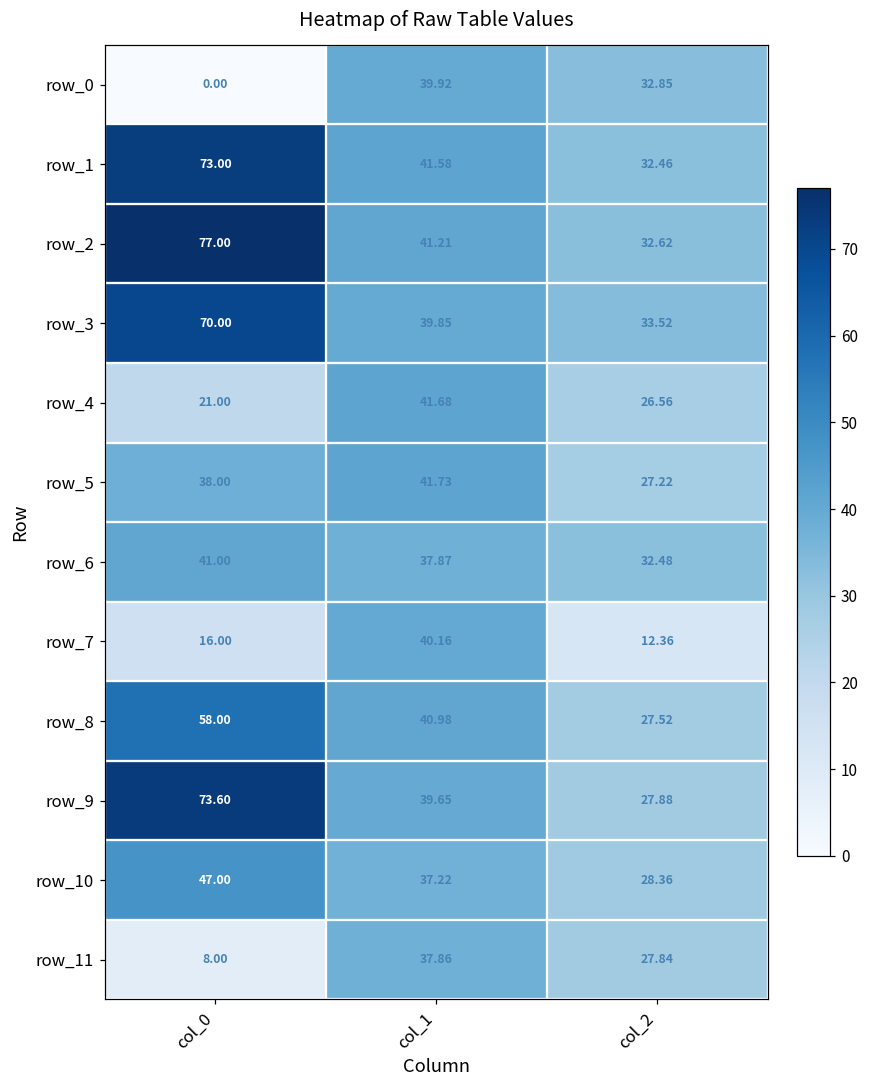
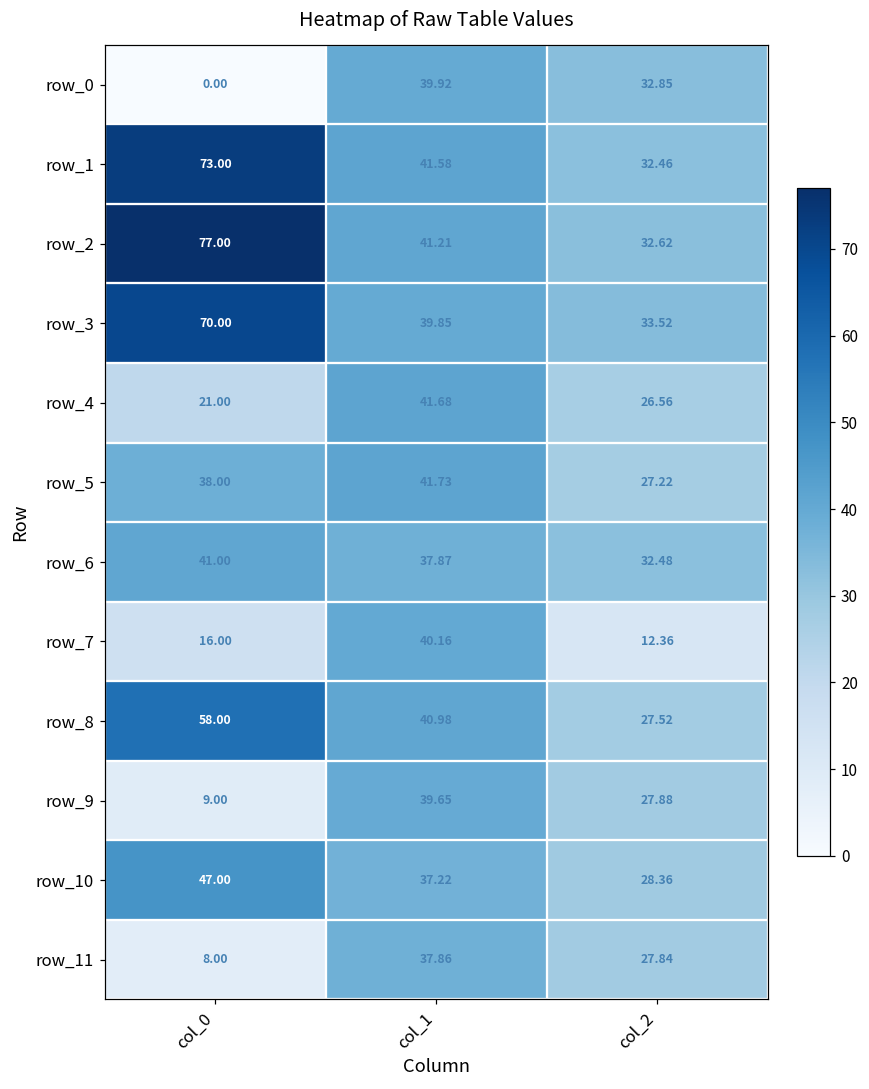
row_9, col_0: 73.60 -> 9.00
